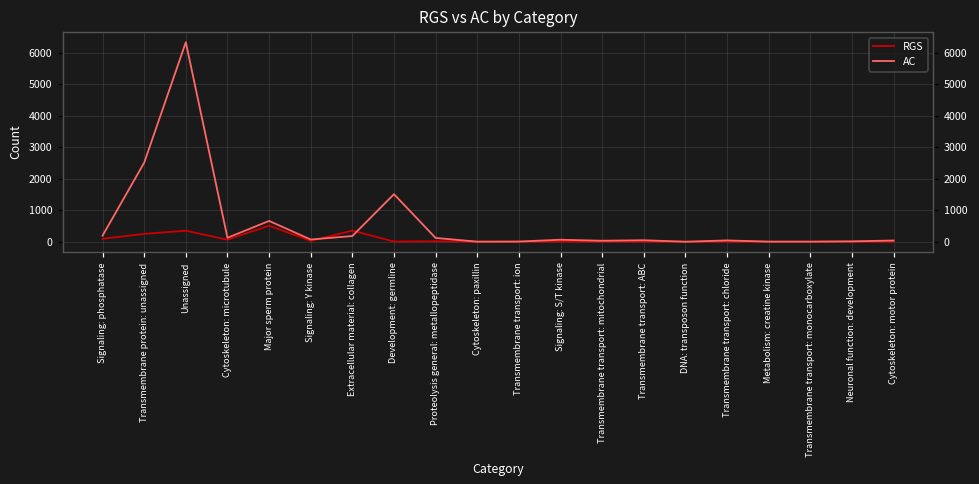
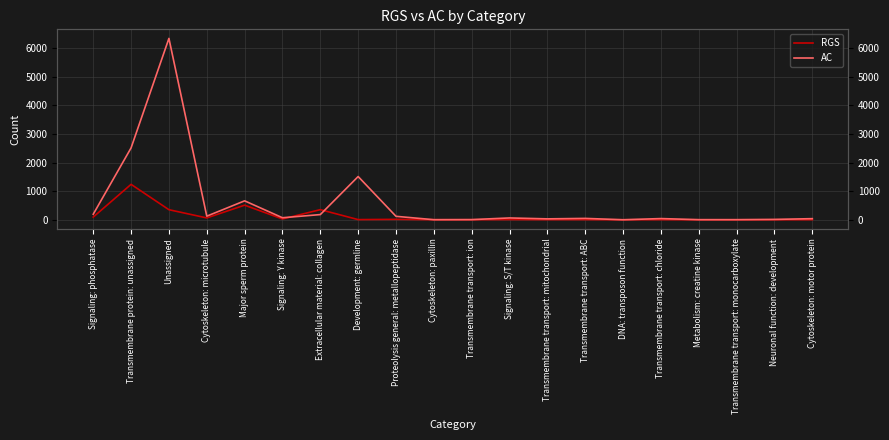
RGS, Transmembrane protein: unassigned: 300 -> 1200
